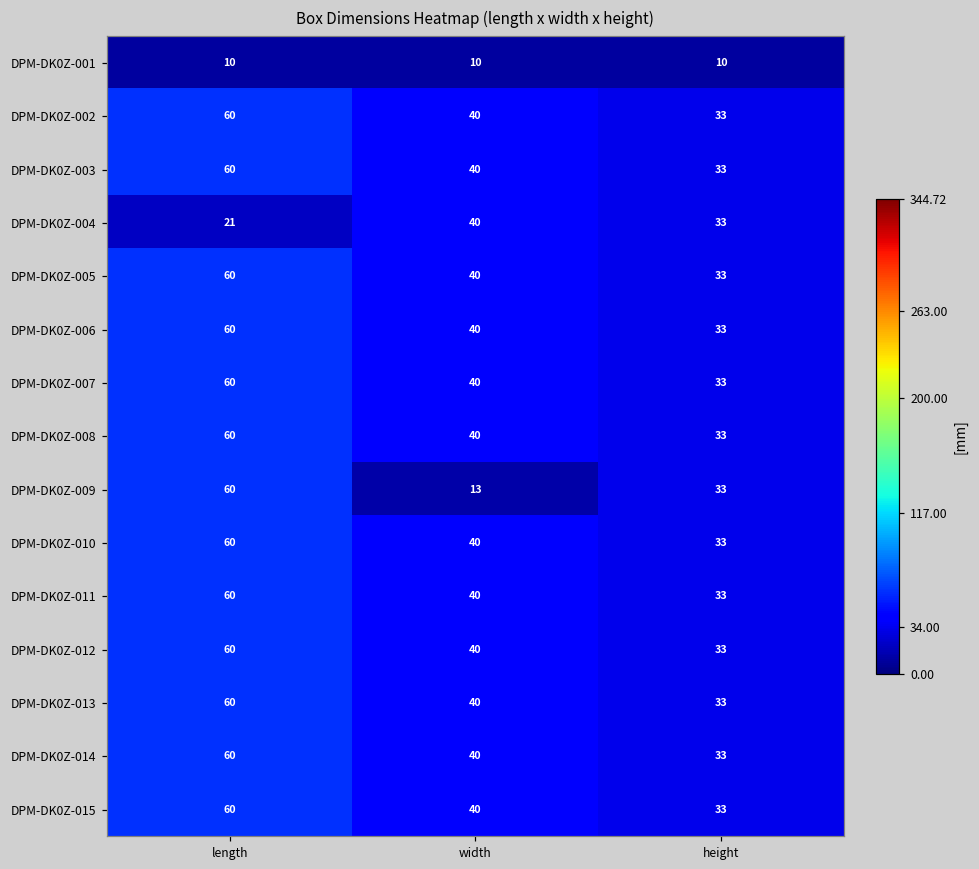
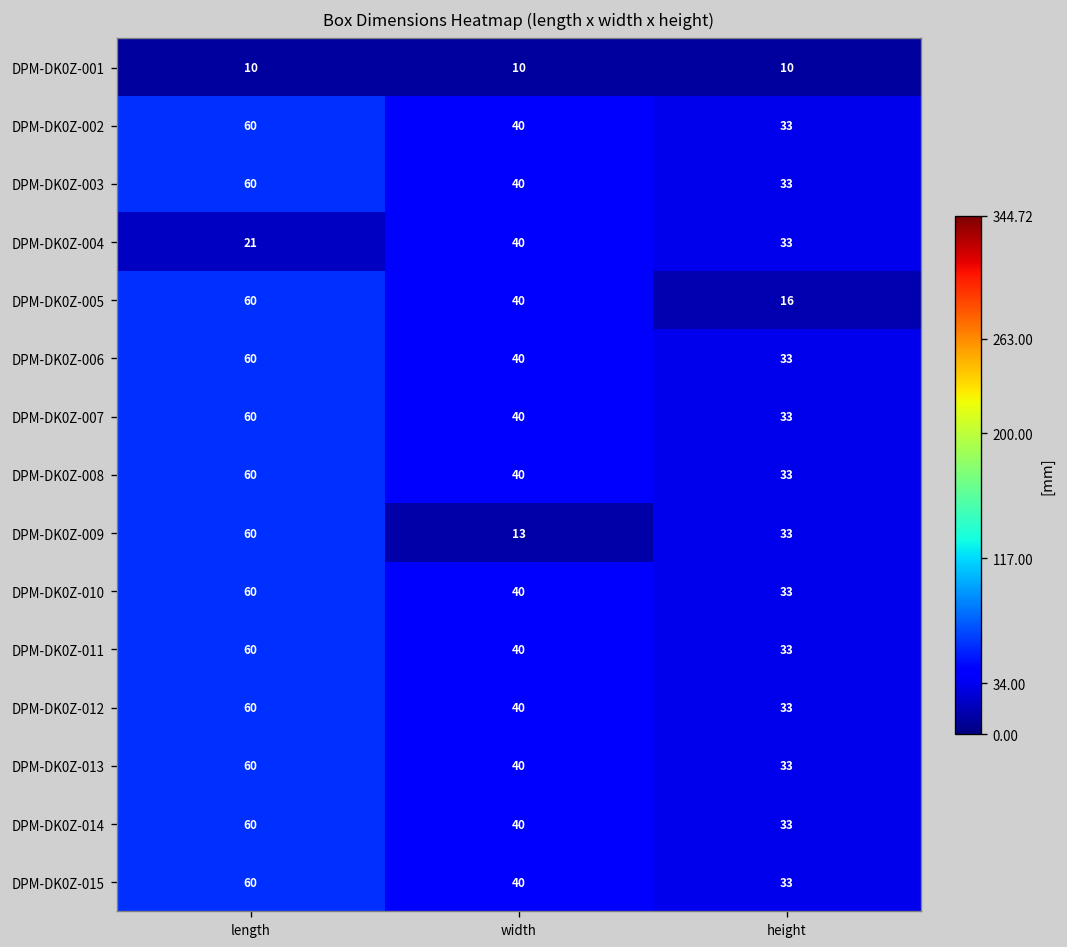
DPM-DK0Z-005, height: 33 -> 16
